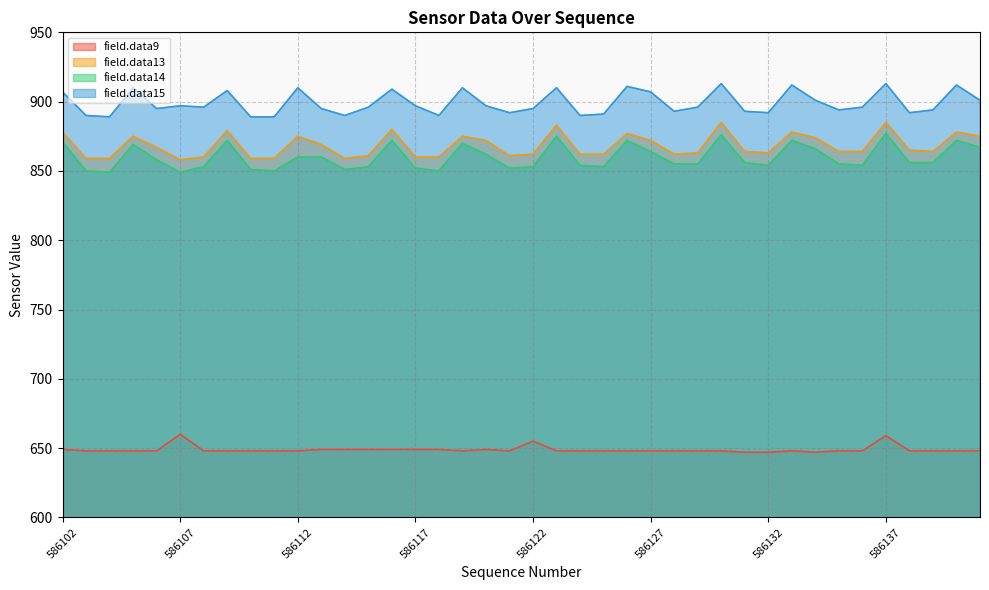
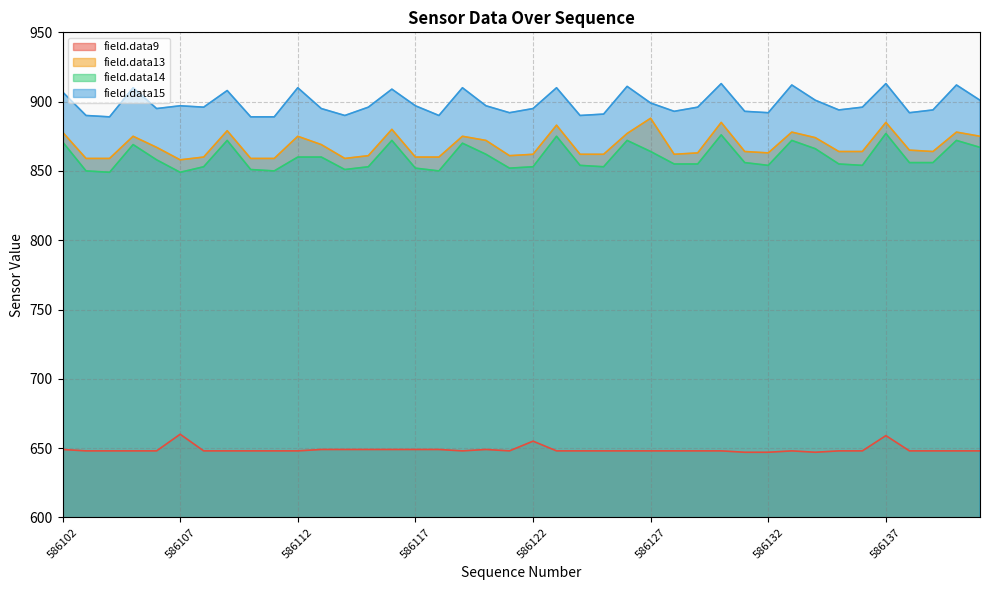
field.data13, 586127: 872 -> 888
field.data15, 586127: 907 -> 899
